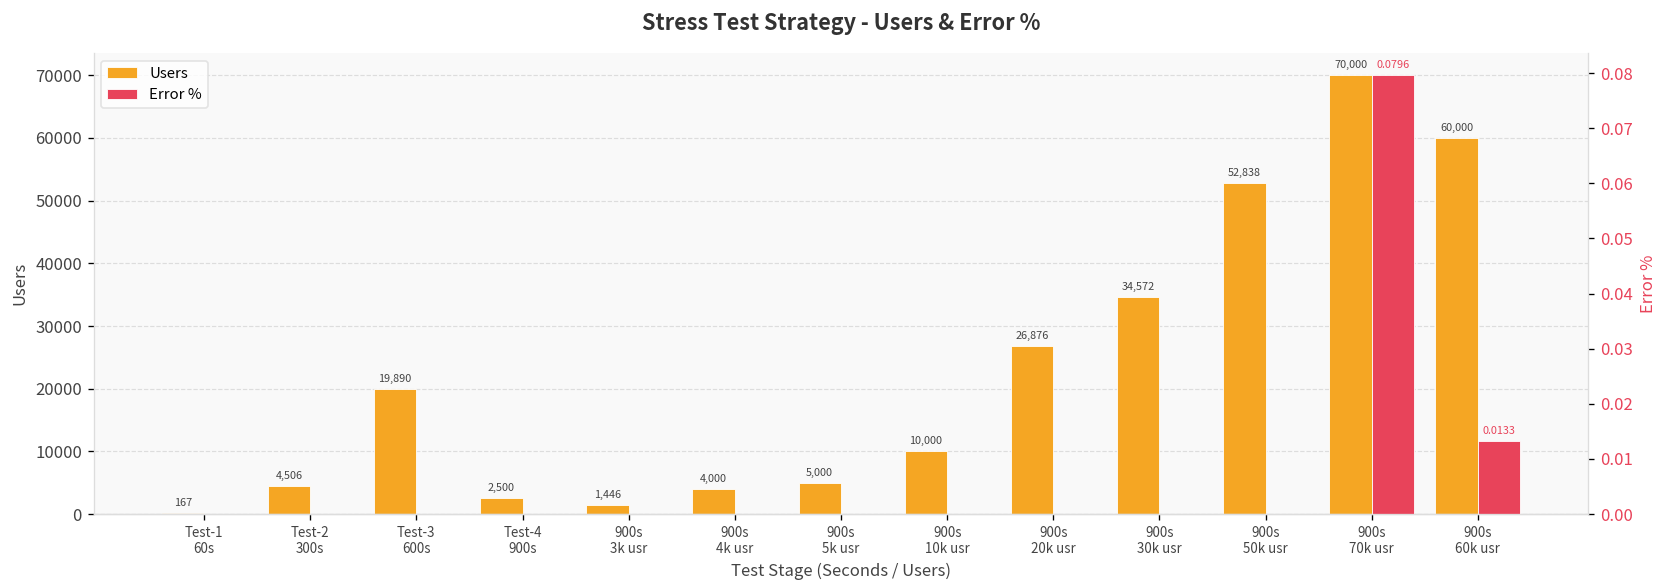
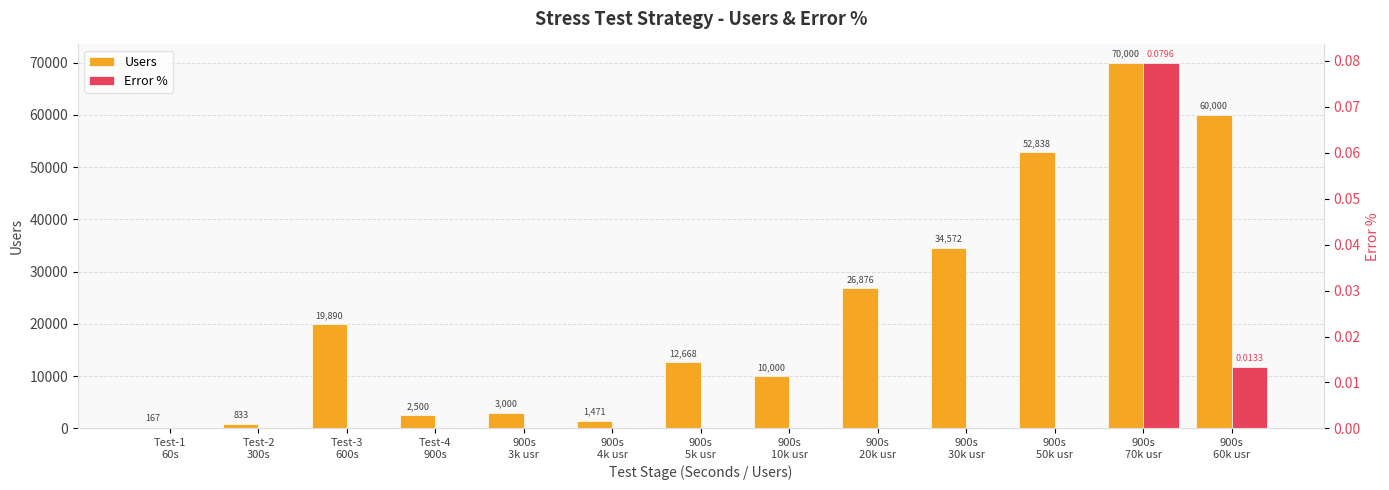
Users, Test-2 300s: 4,506 -> 833
Users, 900s 3k usr: 1,446 -> 3,000
Users, 900s 4k usr: 4,000 -> 1,471
Users, 900s 5k usr: 5,000 -> 12,668
